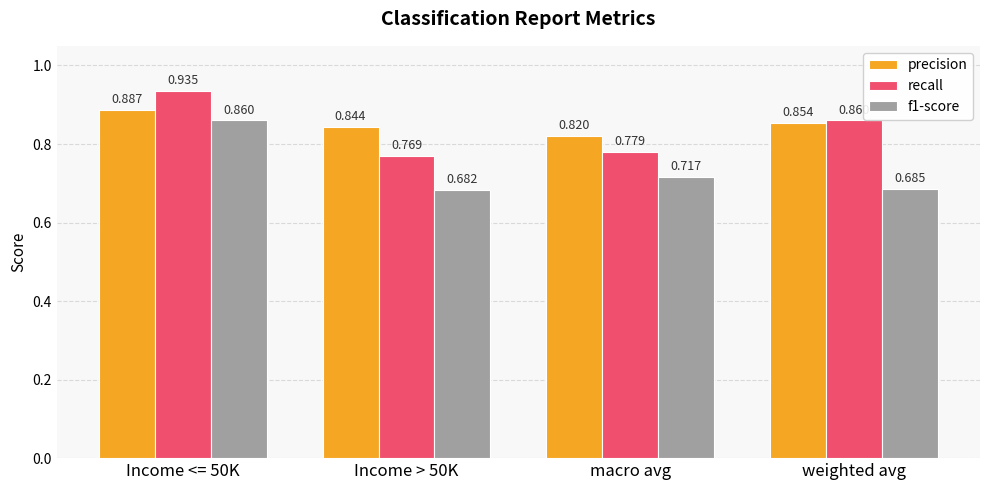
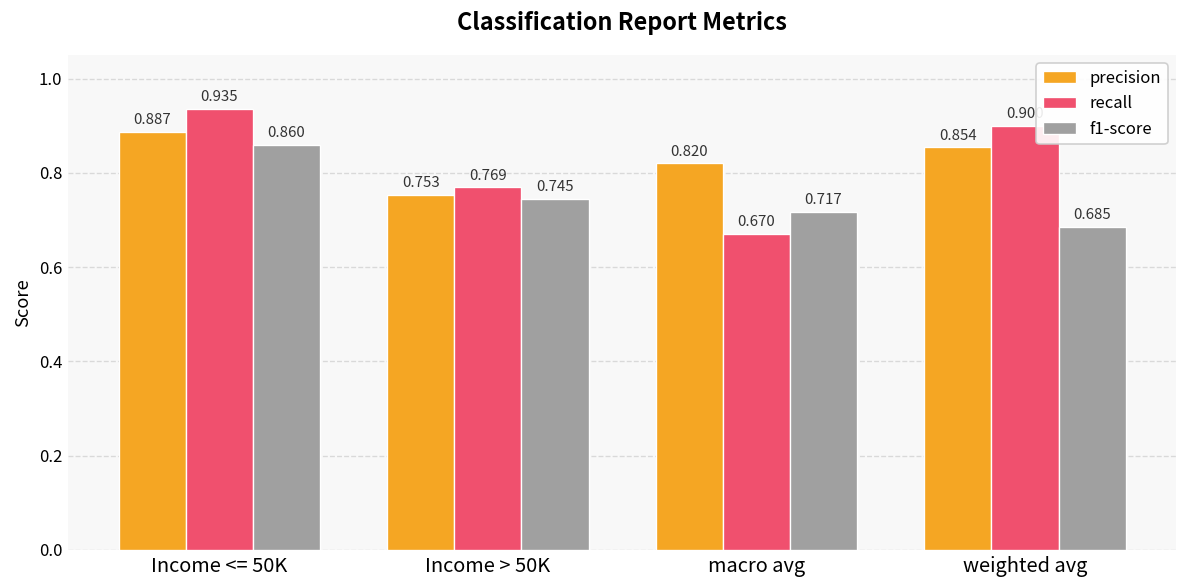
precision, Income > 50K: 0.844 -> 0.753
f1-score, Income > 50K: 0.682 -> 0.745
recall, macro avg: 0.779 -> 0.670
recall, weighted avg: 0.86 -> 0.90
